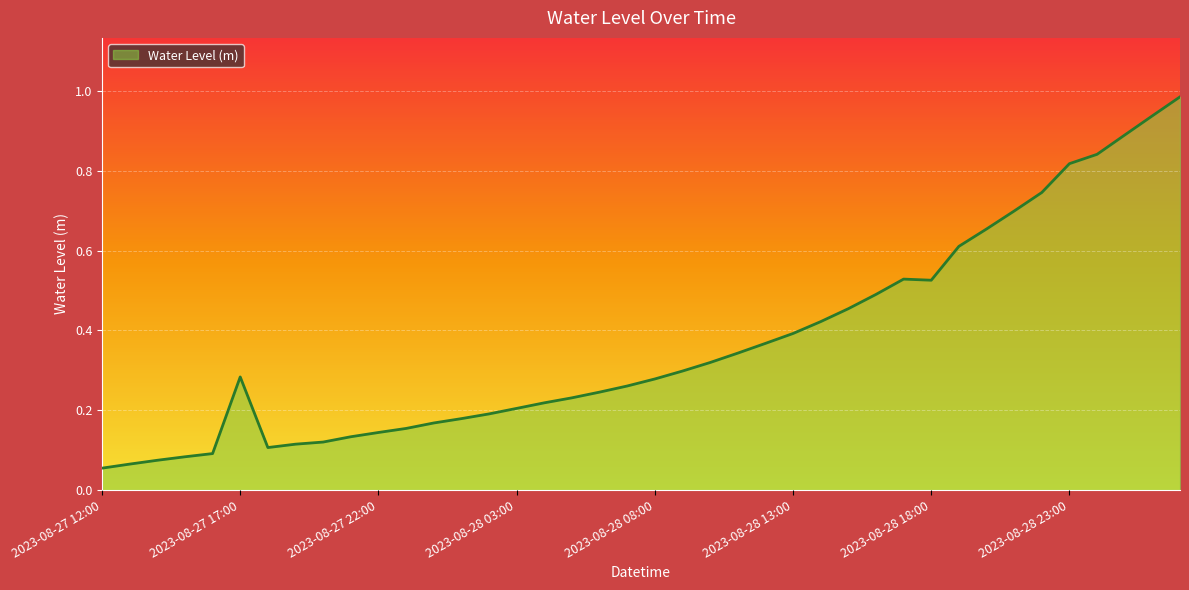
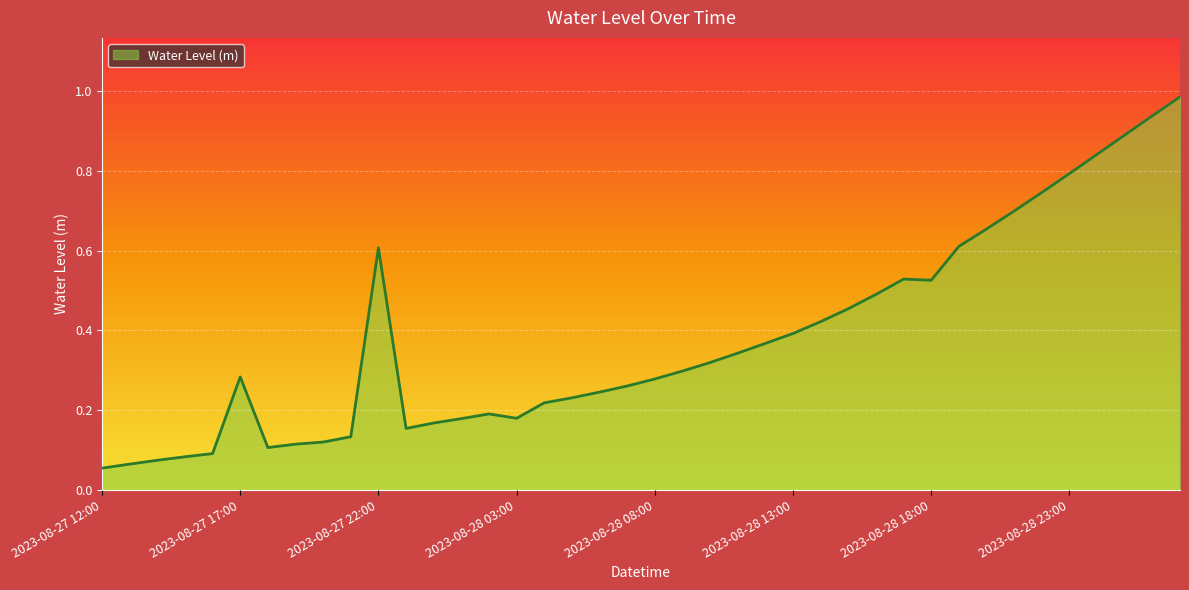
2023-08-27 22:00: 0.14 -> 0.61
2023-08-28 03:00: 0.20 -> 0.18
2023-08-28 23:00: 0.82 -> 0.79
